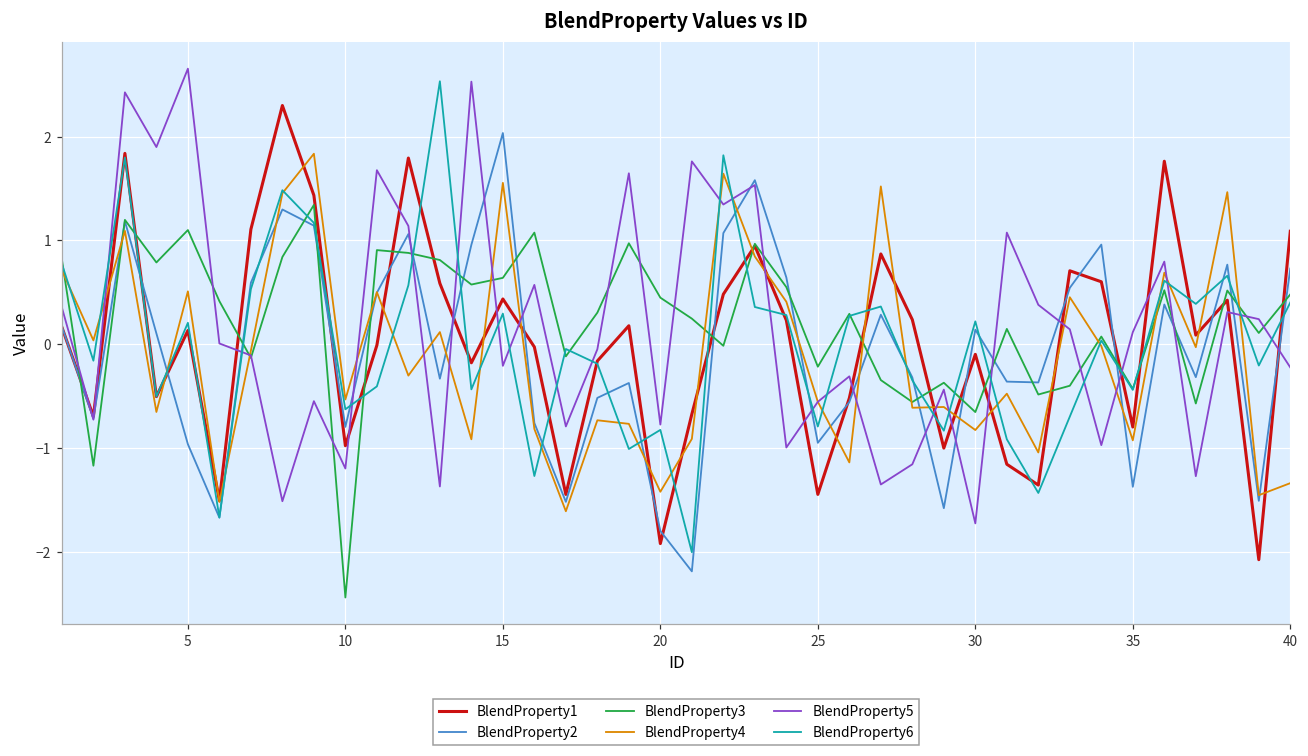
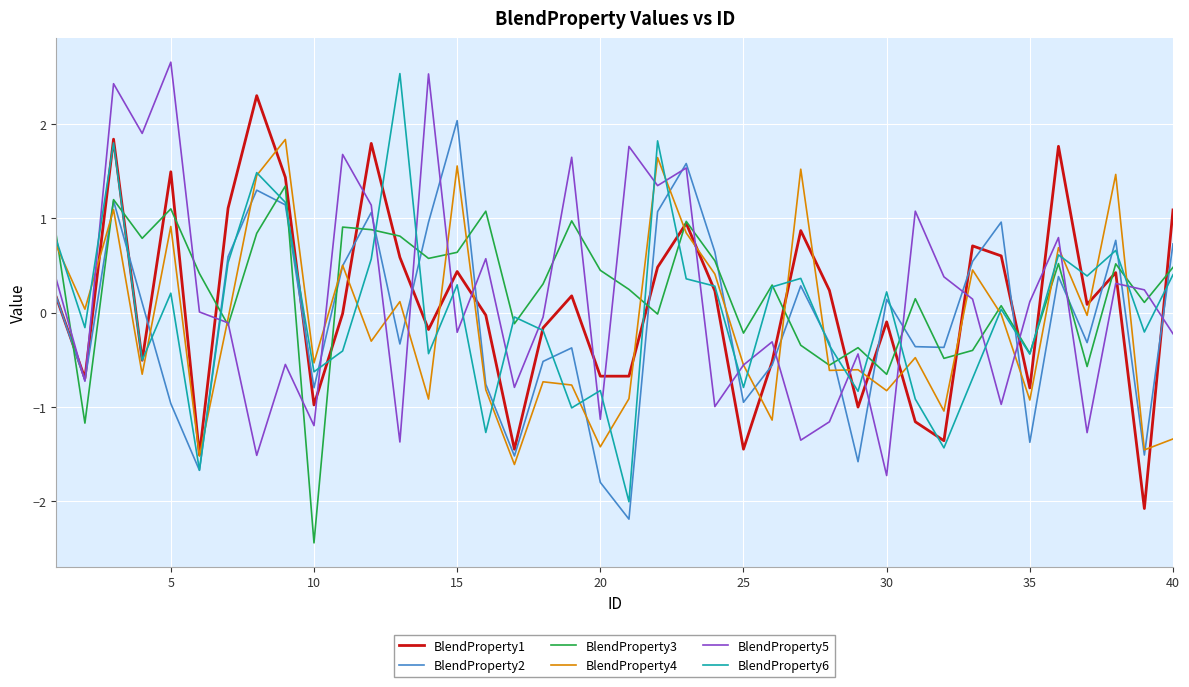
BlendProperty1, 5: 0.1 -> 1.5
BlendProperty4, 5: 0.5 -> 0.9
BlendProperty1, 20: -1.9 -> -0.7
BlendProperty5, 20: -0.8 -> -1.1
